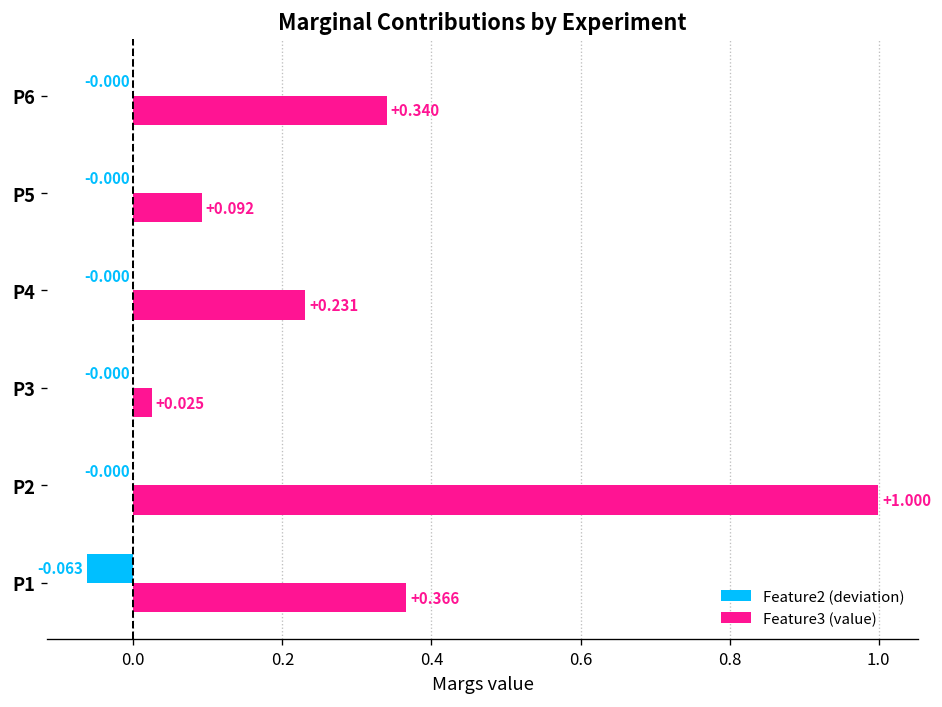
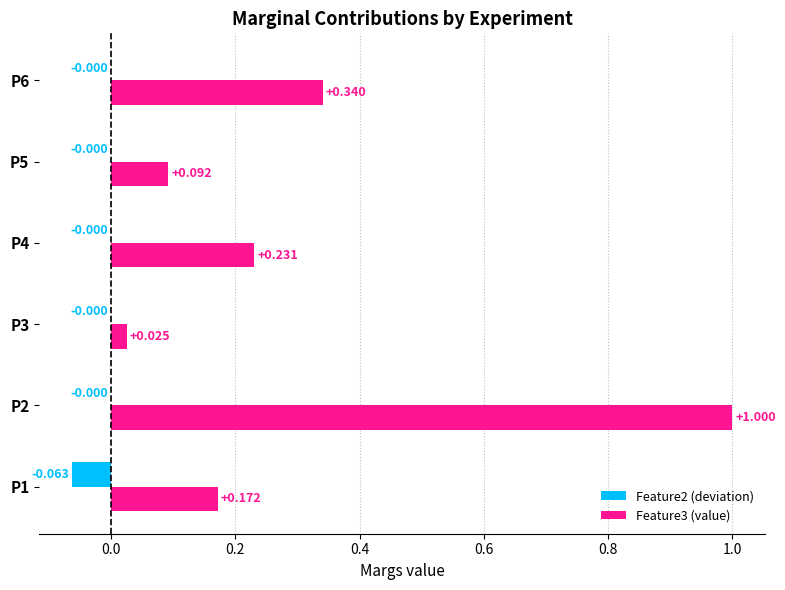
Feature3 (value), P1: +0.366 -> +0.172
